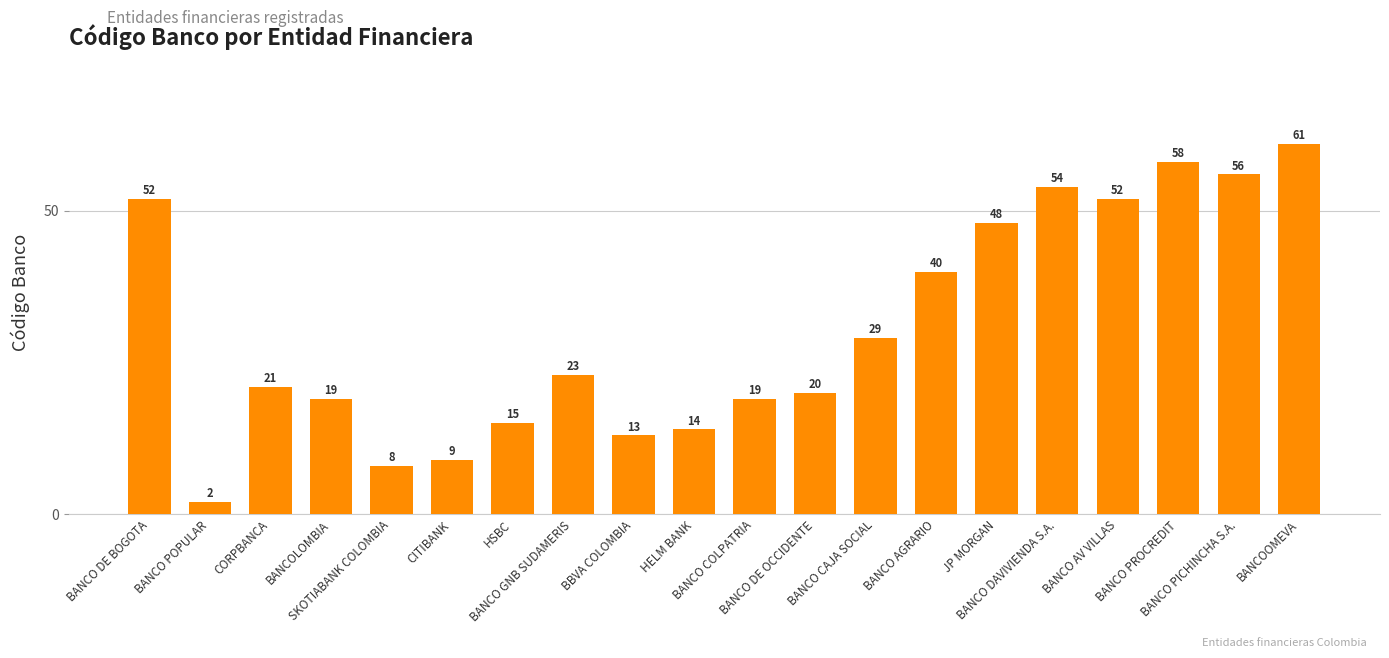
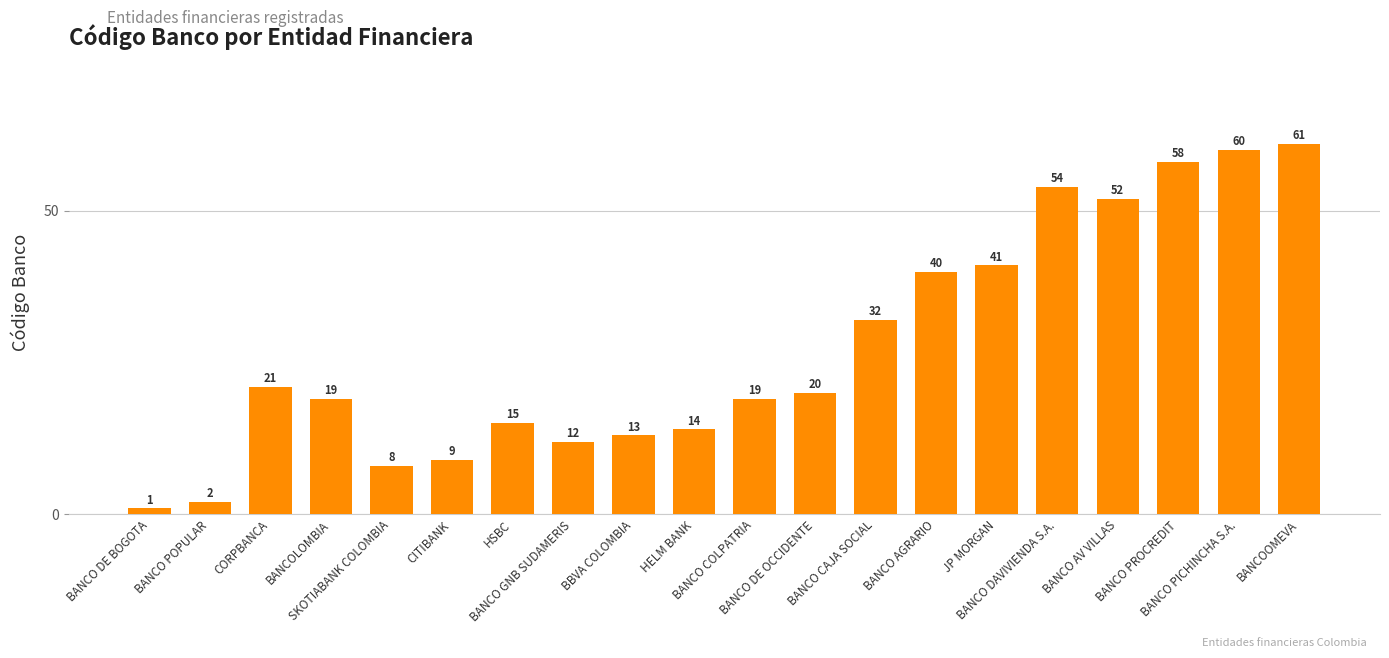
BANCO DE BOGOTA: 52 -> 1
BANCO GNB SUDAMERIS: 23 -> 12
BANCO CAJA SOCIAL: 29 -> 32
JP MORGAN: 48 -> 41
BANCO PICHINCHA S.A.: 56 -> 60
